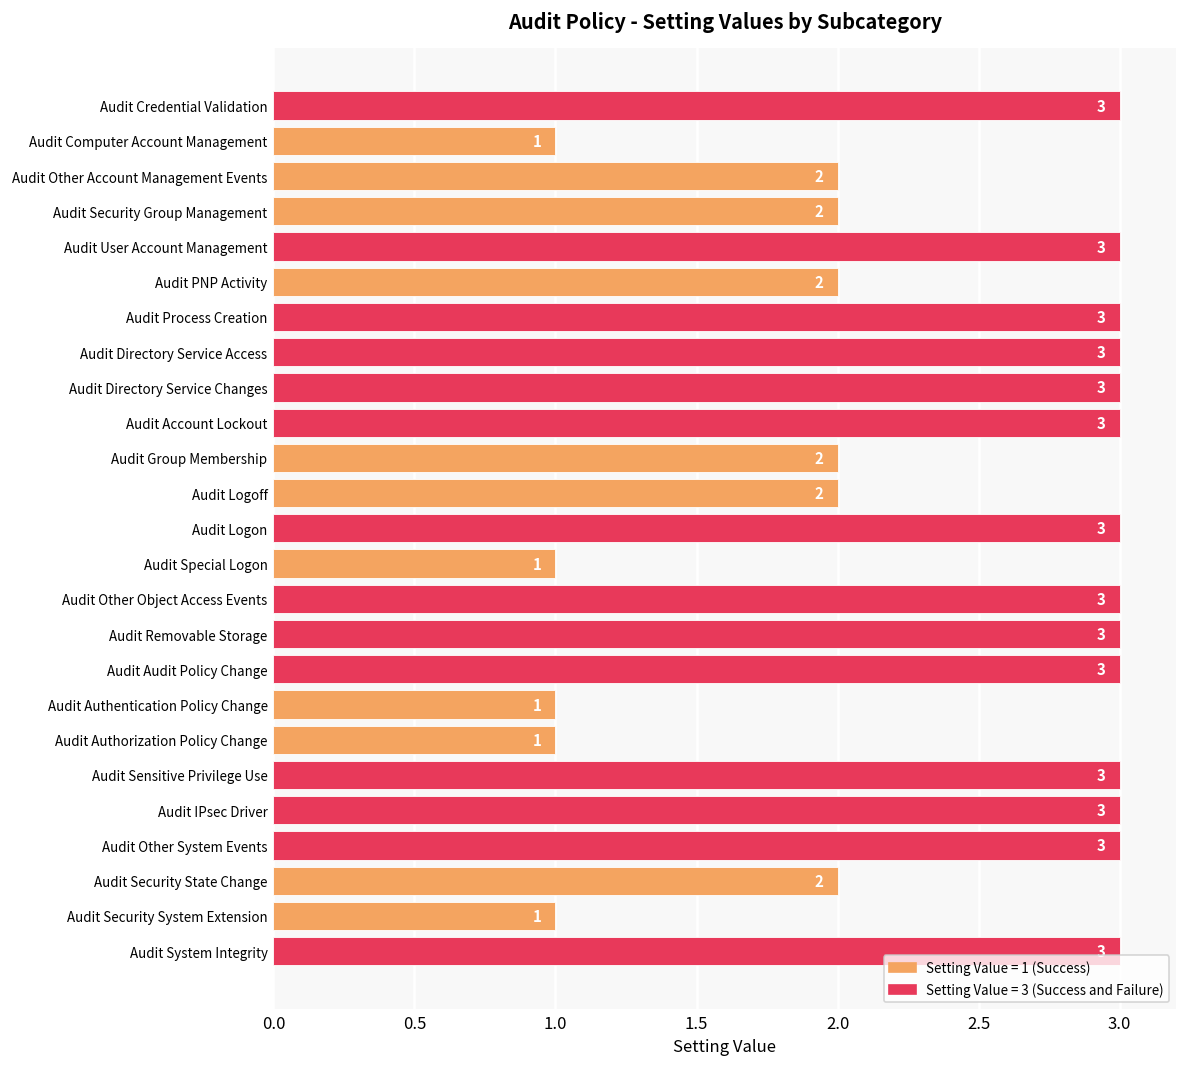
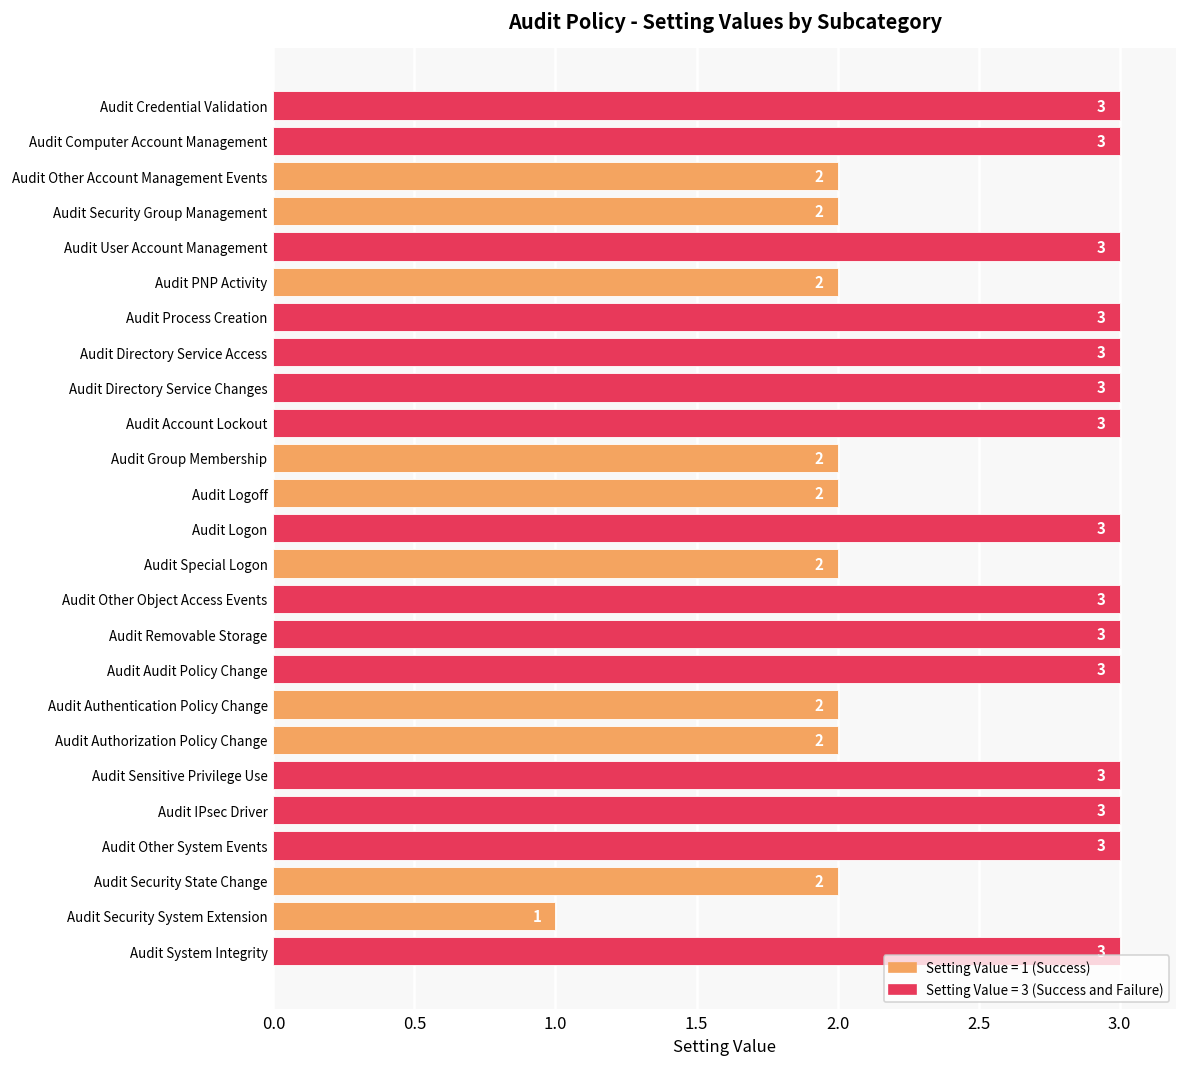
Audit Computer Account Management: 1 -> 3
Audit Special Logon: 1 -> 2
Audit Authentication Policy Change: 1 -> 2
Audit Authorization Policy Change: 1 -> 2
